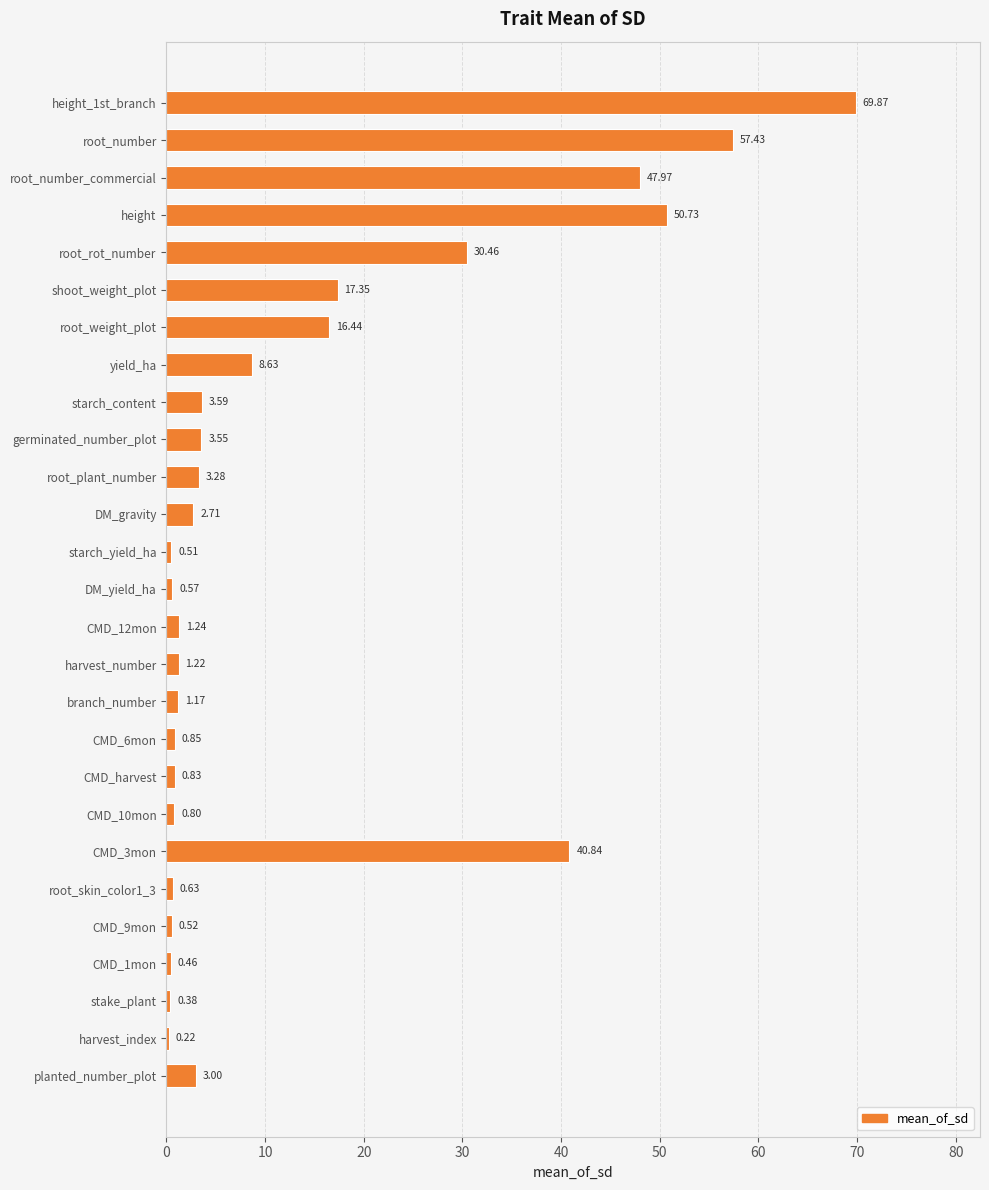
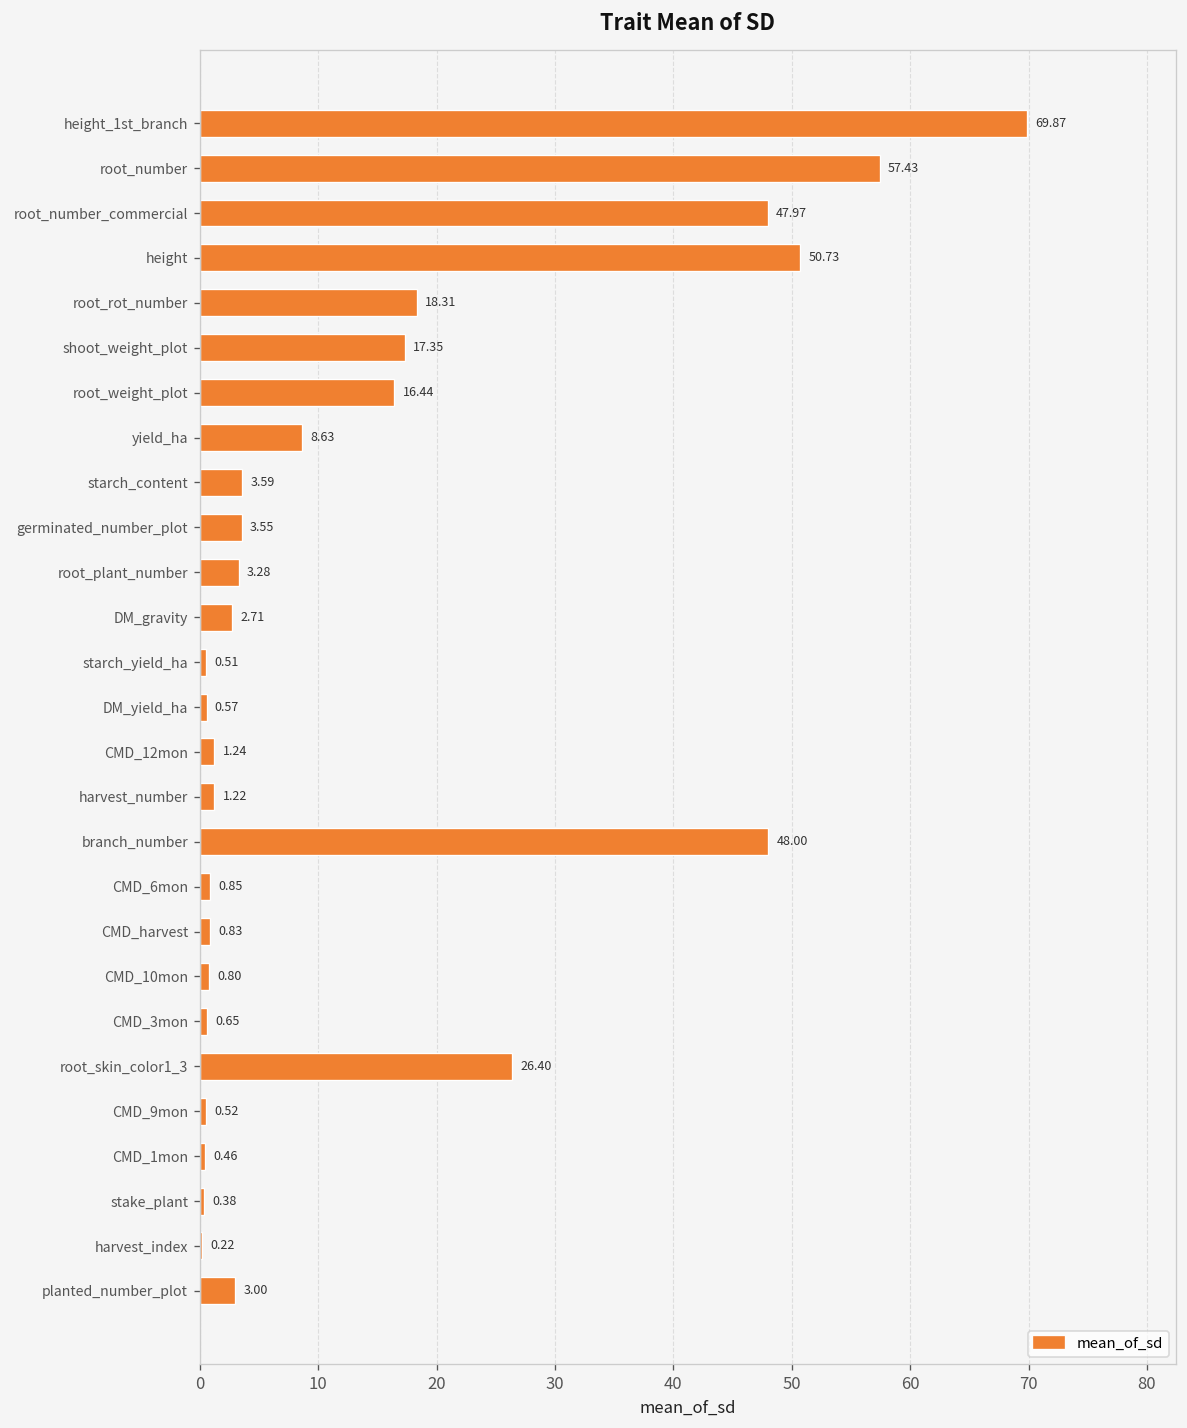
root_rot_number: 30.46 -> 18.31
branch_number: 1.17 -> 48.00
CMD_3mon: 40.84 -> 0.65
root_skin_color1_3: 0.63 -> 26.40
